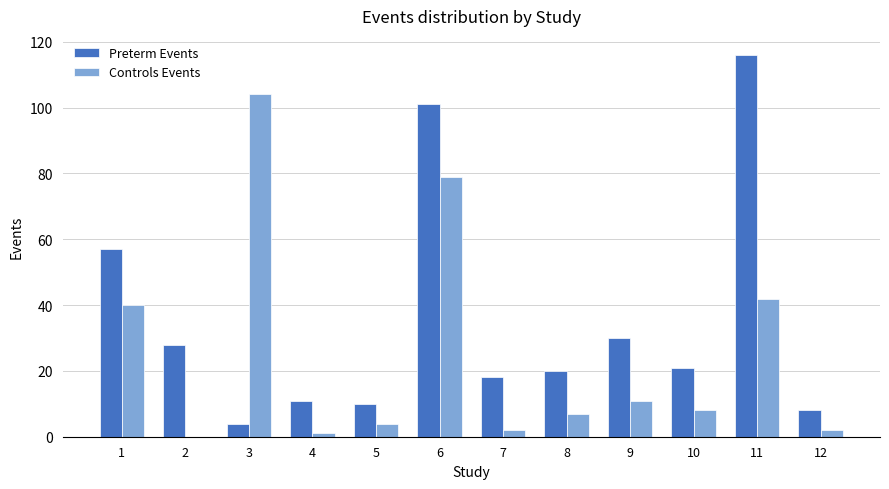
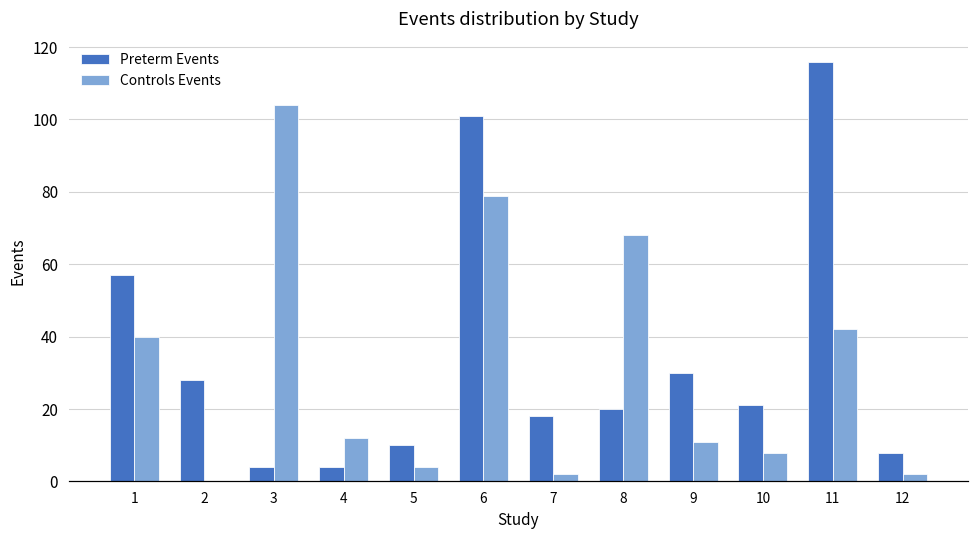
Preterm Events, 4: 11 -> 4
Controls Events, 4: 1 -> 12
Controls Events, 8: 7 -> 68
